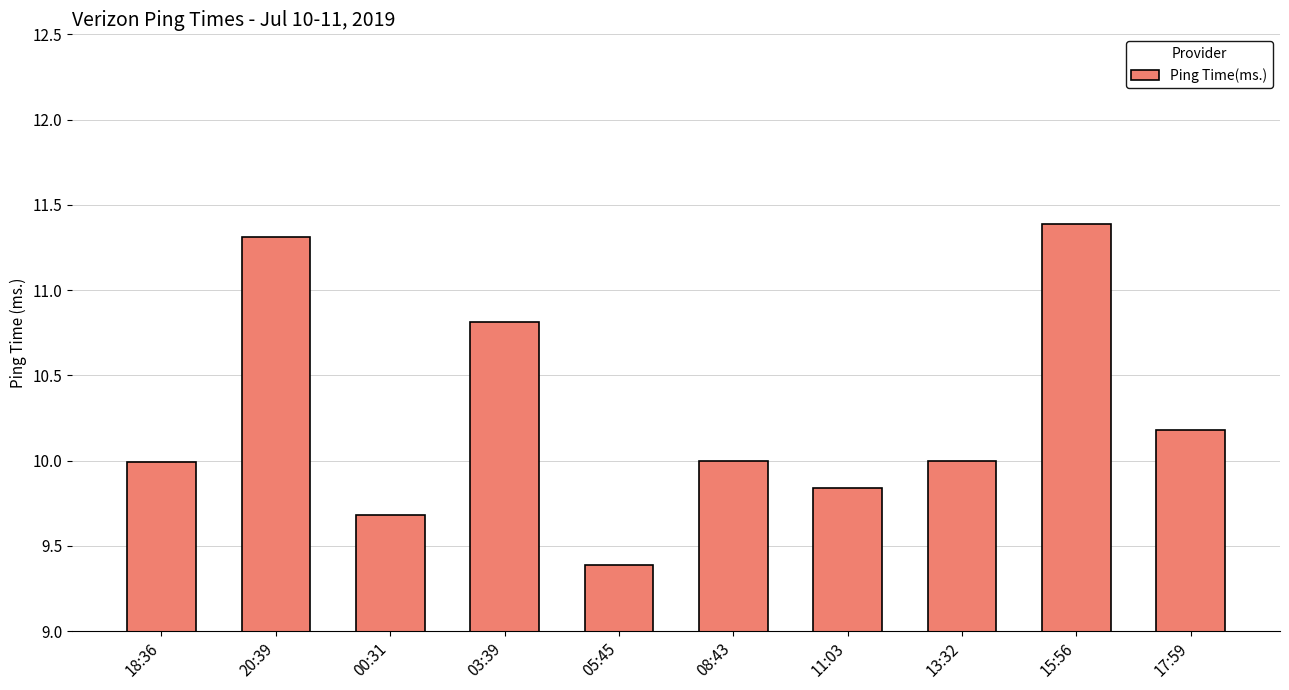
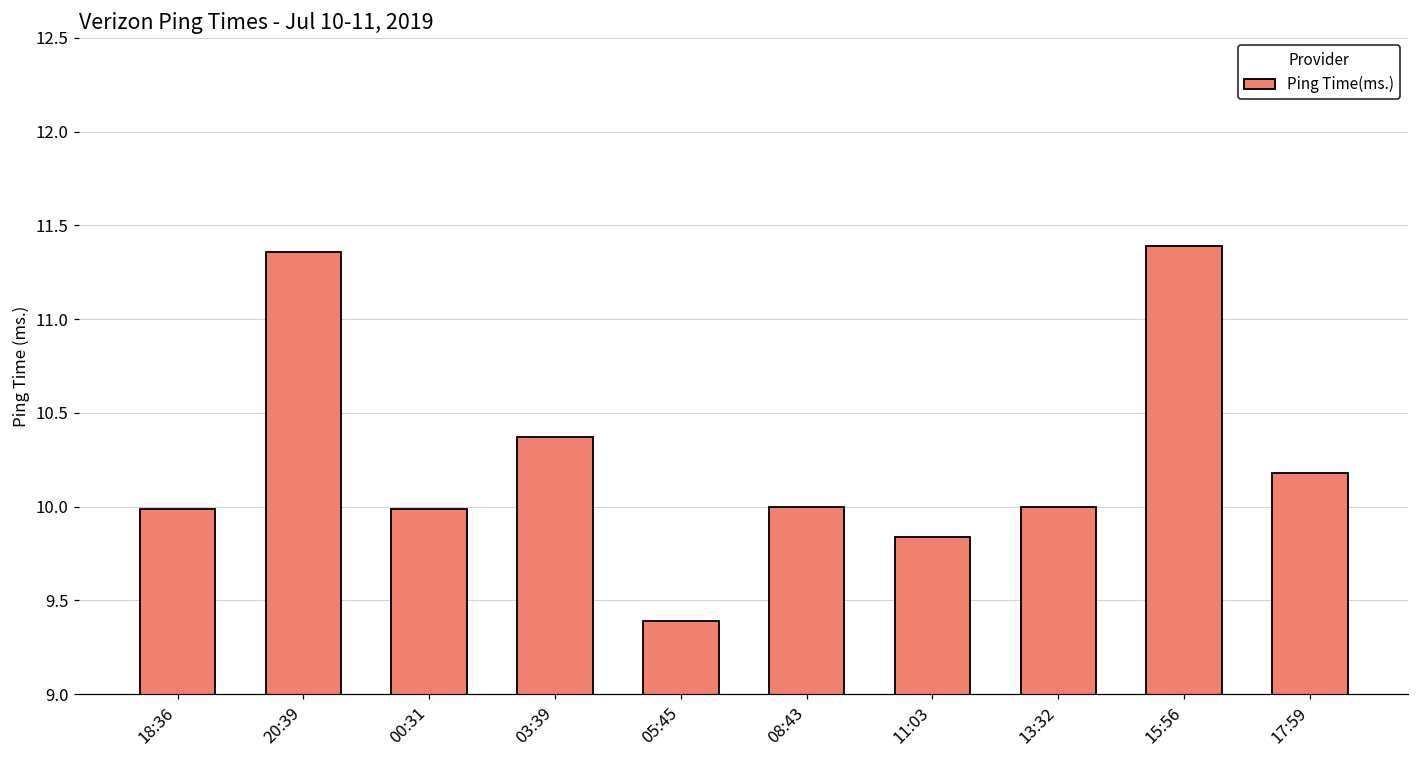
20:39: 11.31 -> 11.36
00:31: 9.68 -> 9.99
03:39: 10.81 -> 10.37
